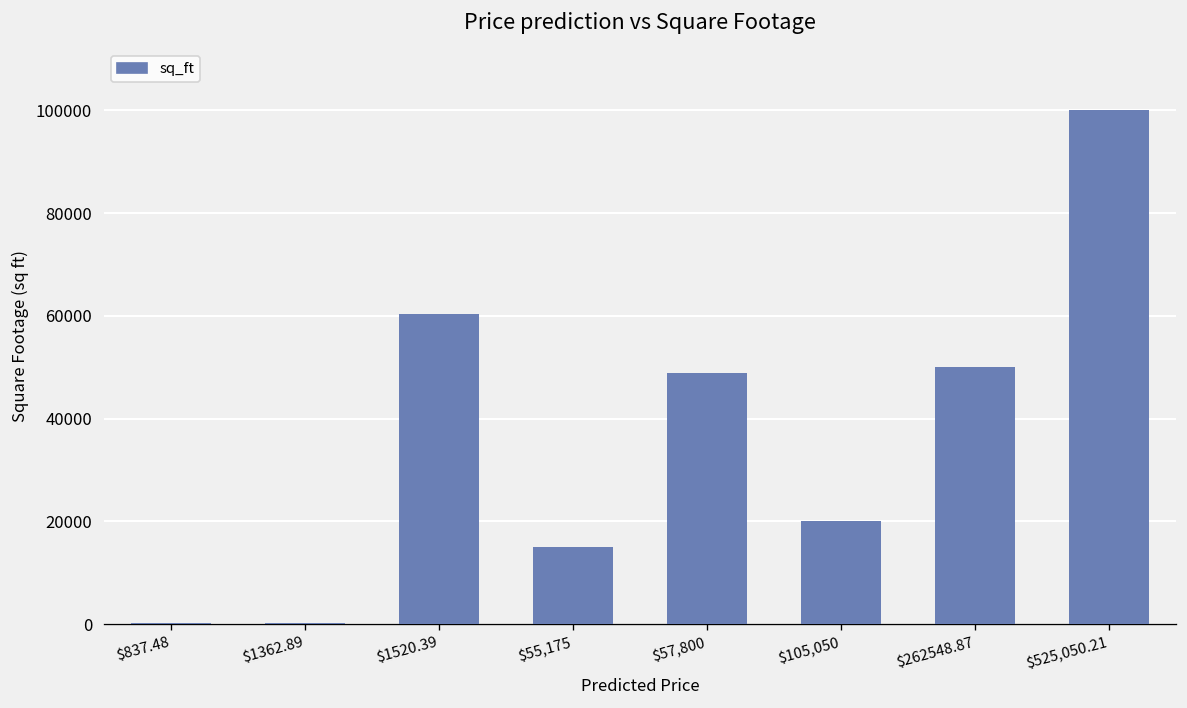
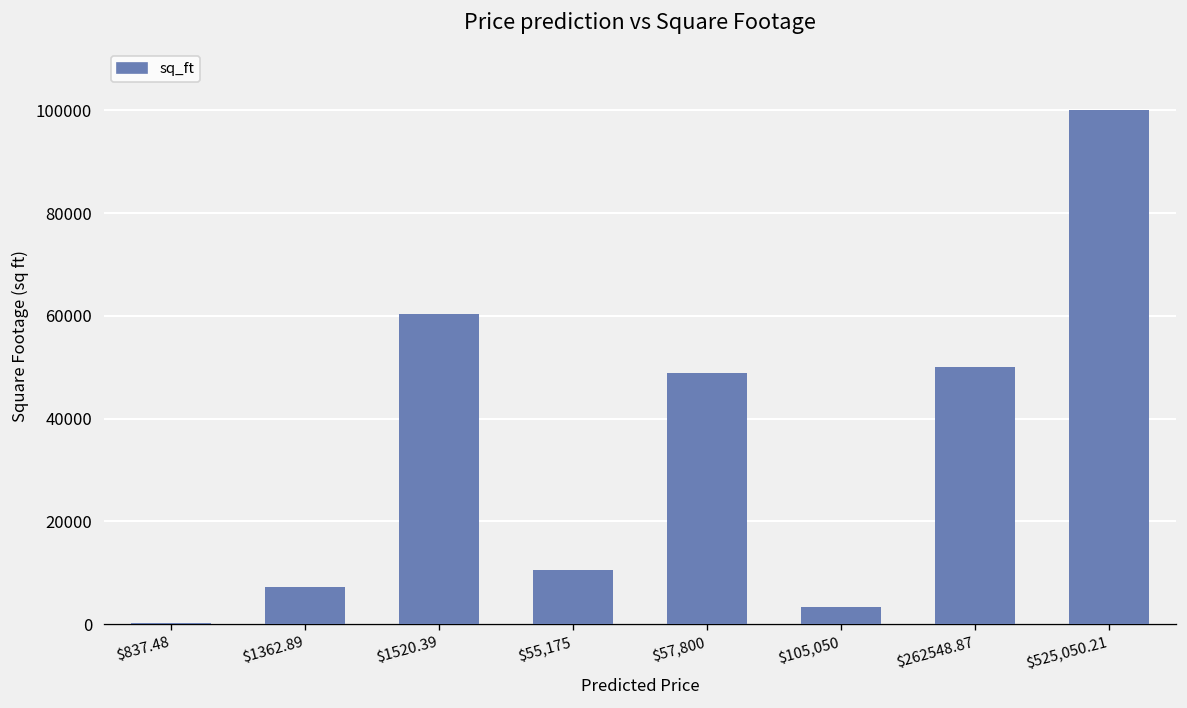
$1362.89: 0 -> 7000
$55,175: 15000 -> 11000
$105,050: 20000 -> 3000
